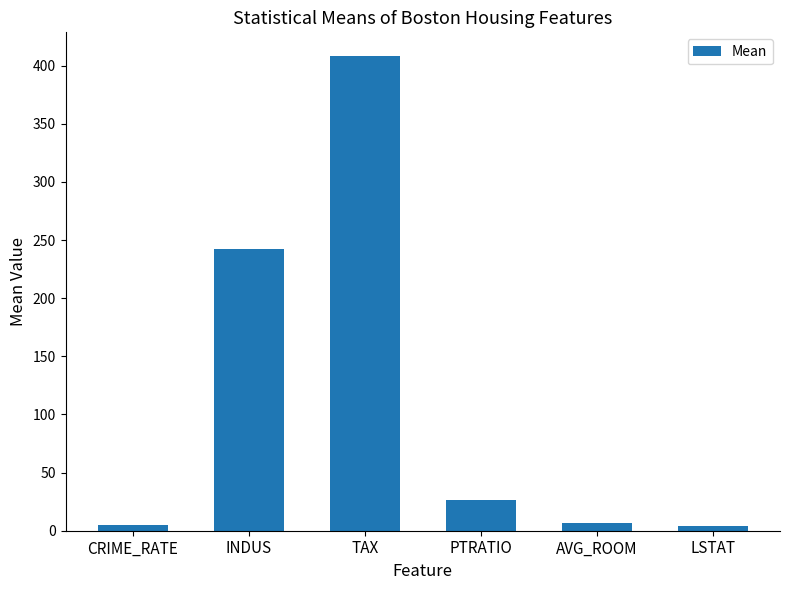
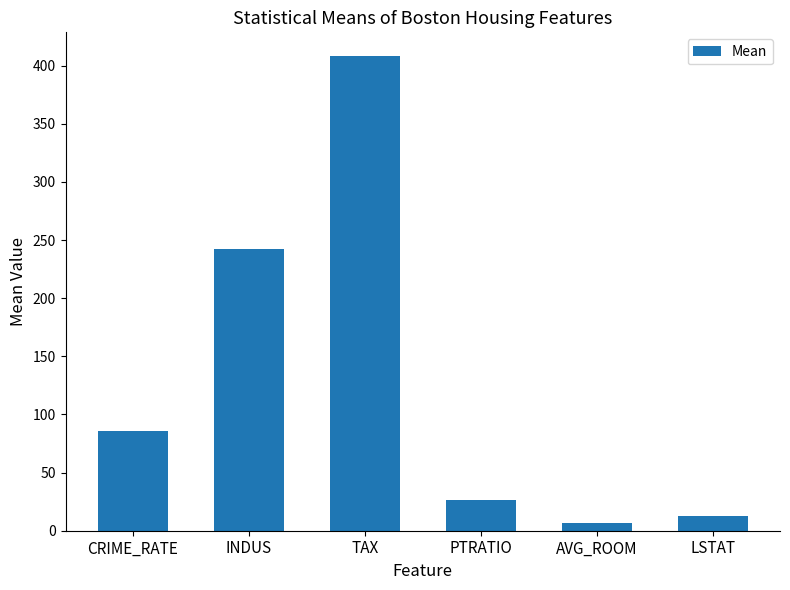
CRIME_RATE: 5 -> 86
LSTAT: 4 -> 13
